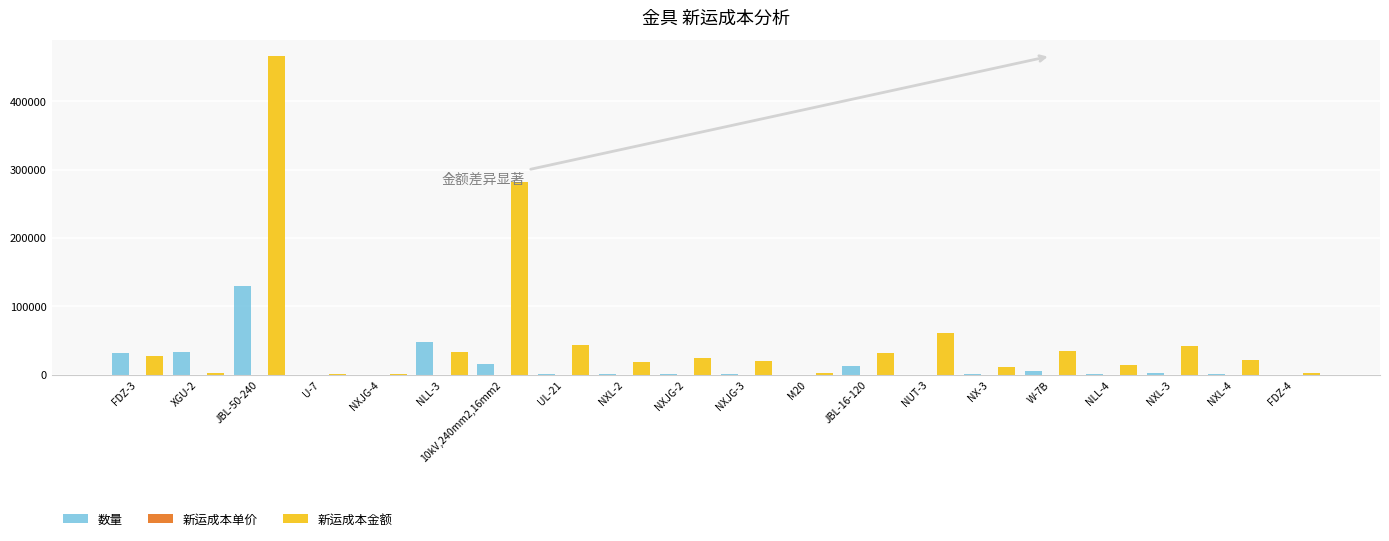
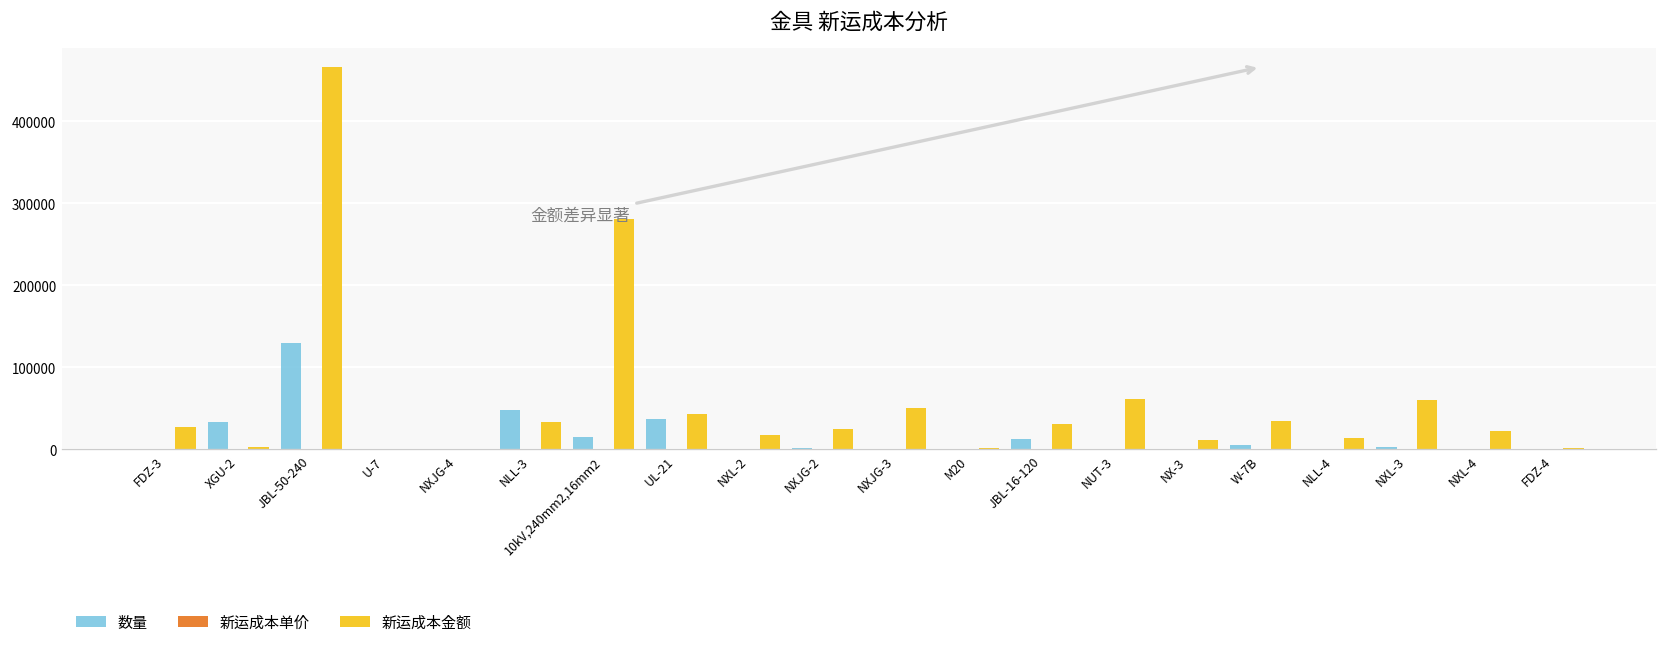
数量, FDZ-3: 30000 -> 0
数量, UL-21: 0 -> 40000
新运成本金额, NXJG-3: 20000 -> 50000
新运成本金额, NXL-3: 40000 -> 60000
